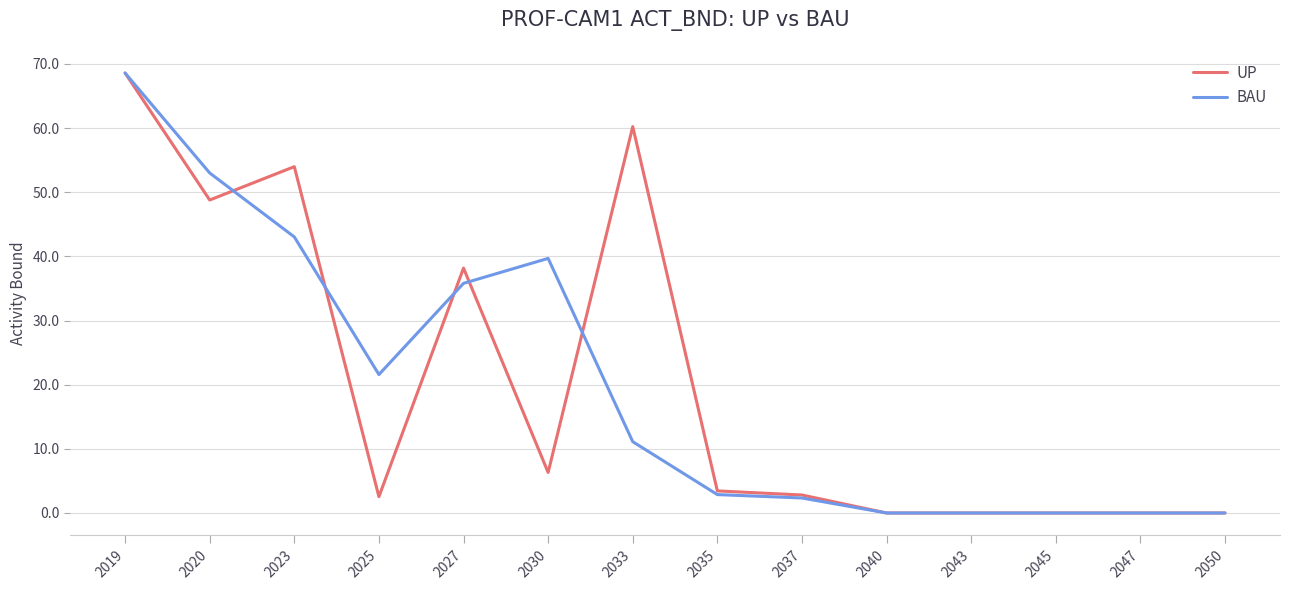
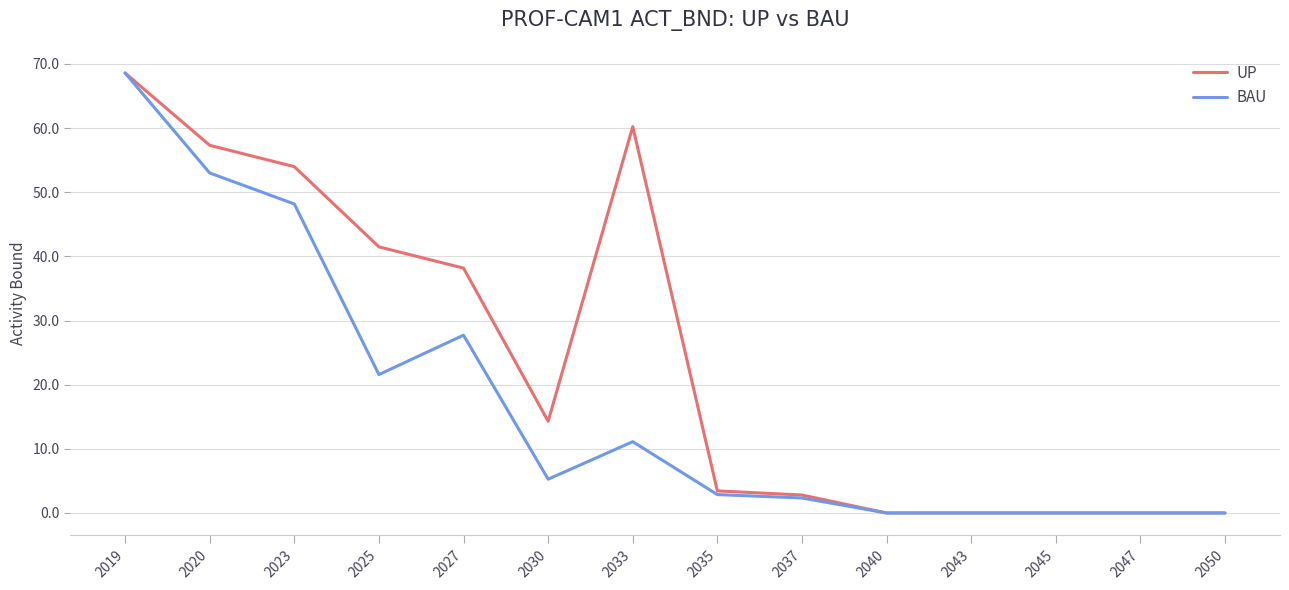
UP, 2020: 49 -> 57
BAU, 2023: 43 -> 48
UP, 2025: 3 -> 41
BAU, 2027: 36 -> 28
UP, 2030: 6 -> 14
BAU, 2030: 40 -> 5
